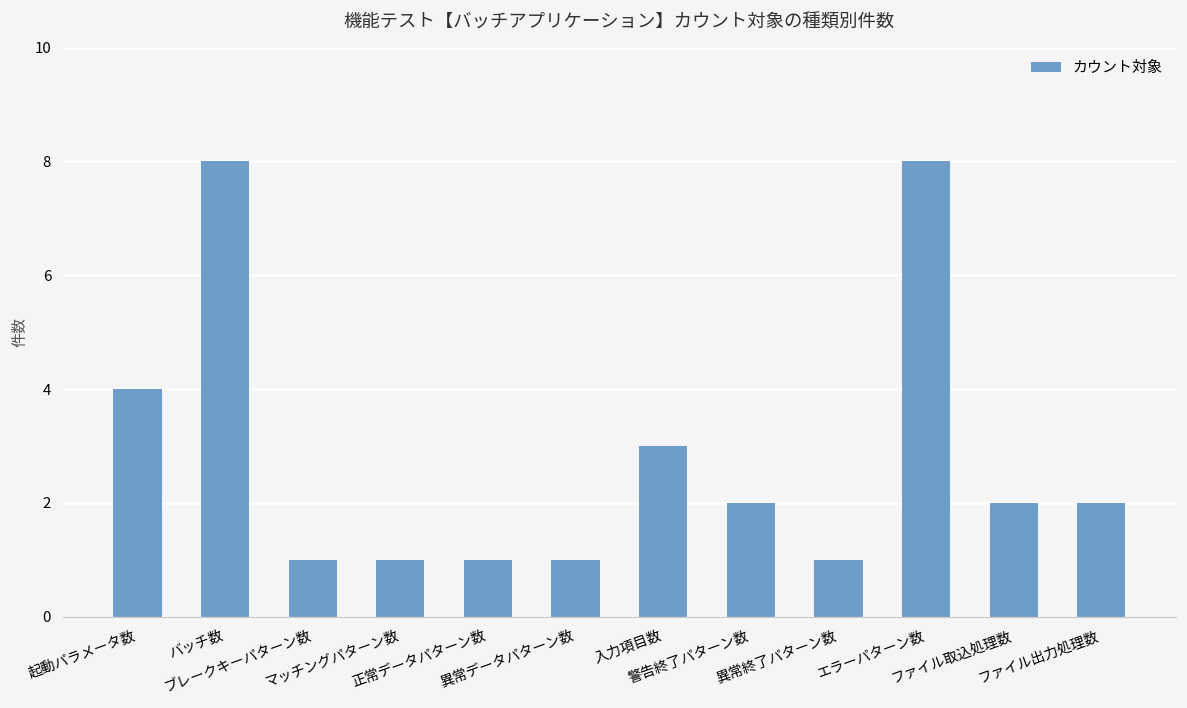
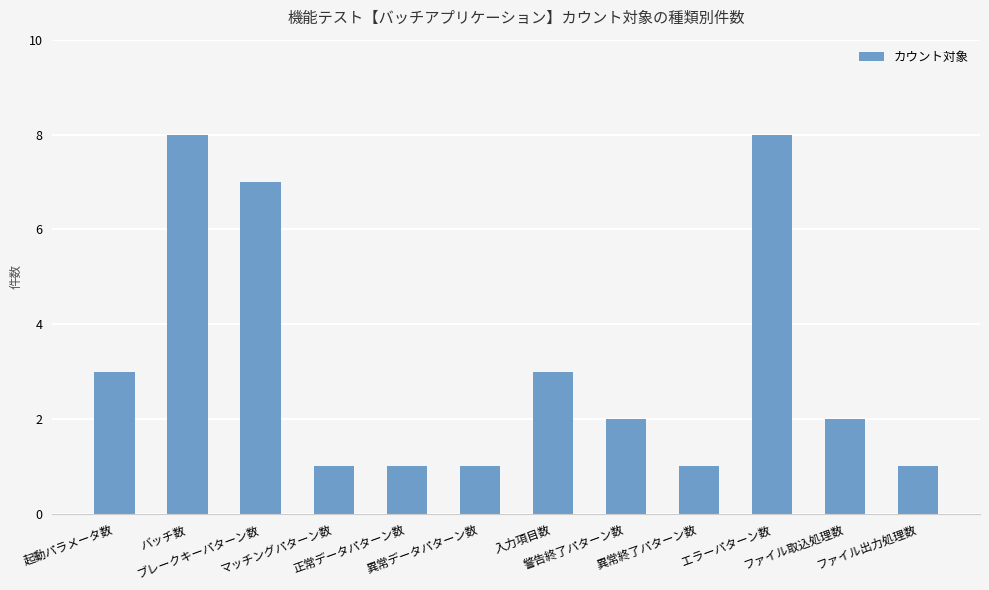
起動パラメータ数: 4 -> 3
ブレークキーパターン数: 1 -> 7
ファイル出力処理数: 2 -> 1
